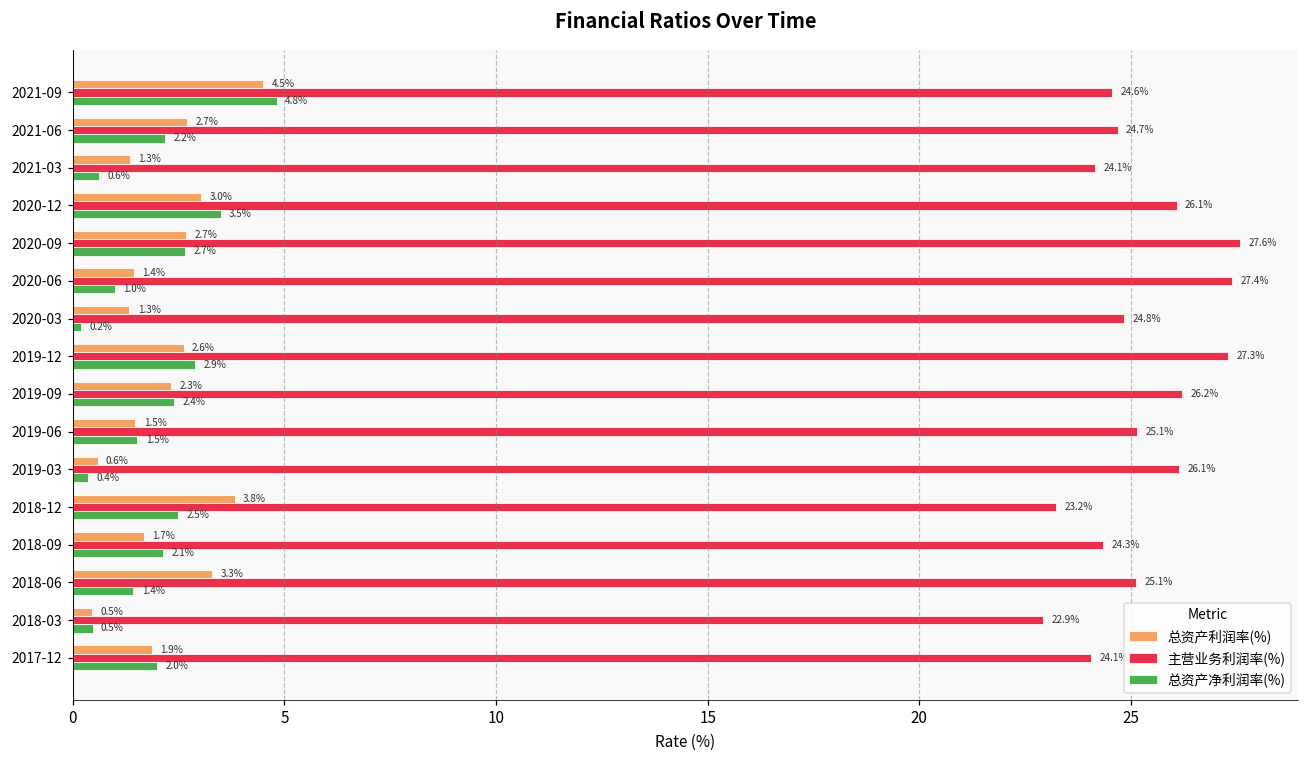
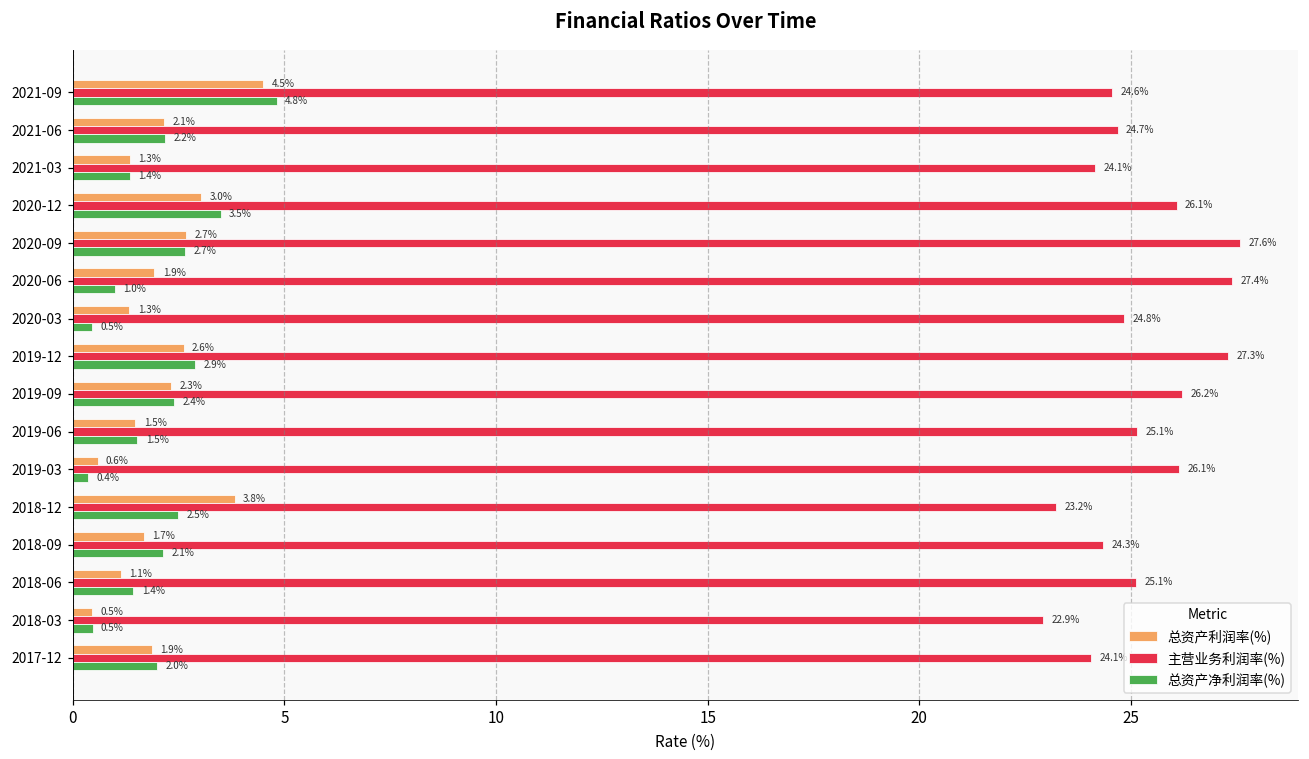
总资产利润率(%), 2021-06: 2.7% -> 2.1%
总资产净利润率(%), 2021-03: 0.6% -> 1.4%
总资产利润率(%), 2020-06: 1.4% -> 1.9%
总资产净利润率(%), 2020-03: 0.2% -> 0.5%
总资产利润率(%), 2018-06: 3.3% -> 1.1%
